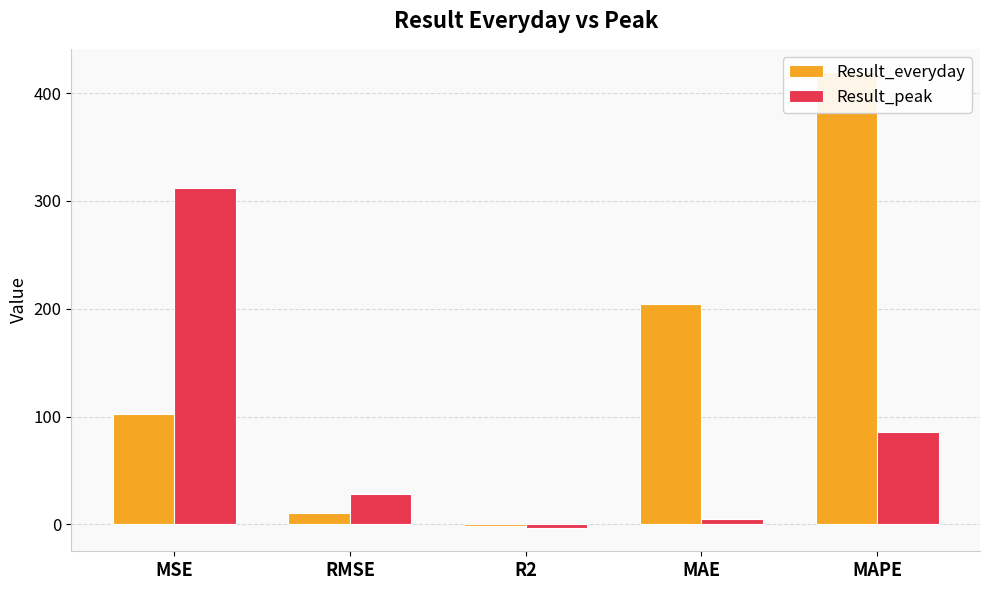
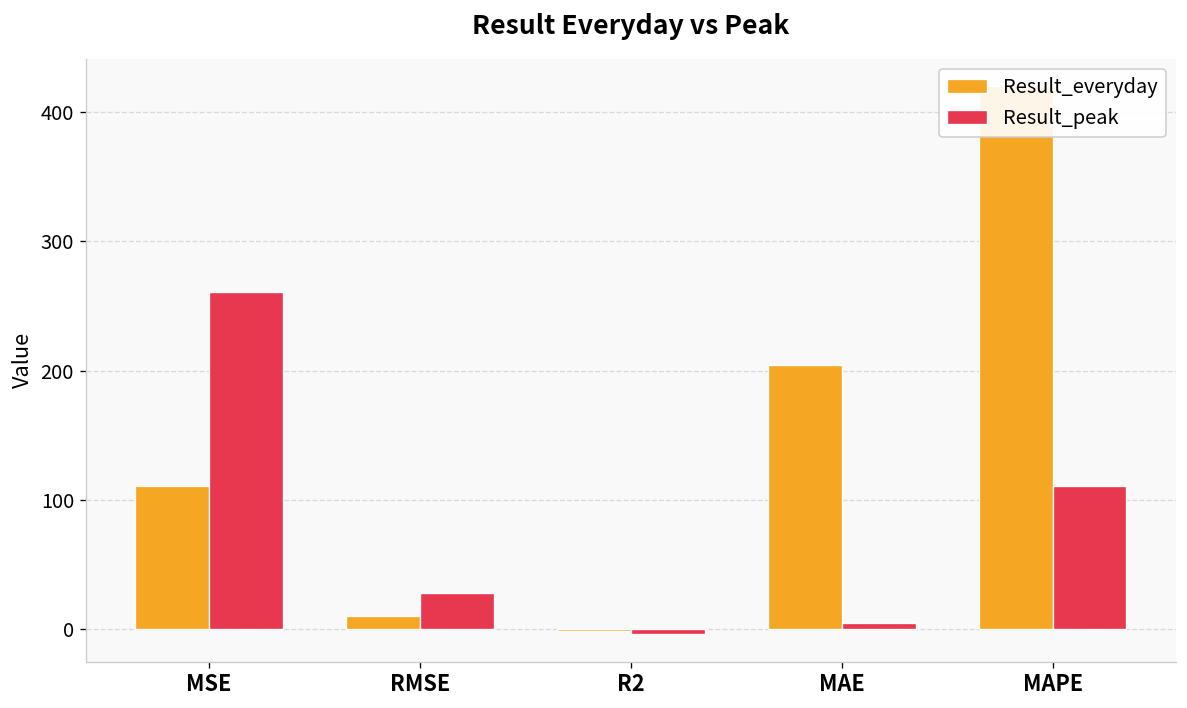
Result_everyday, MSE: 102 -> 111
Result_peak, MSE: 312 -> 261
Result_peak, MAPE: 86 -> 111
